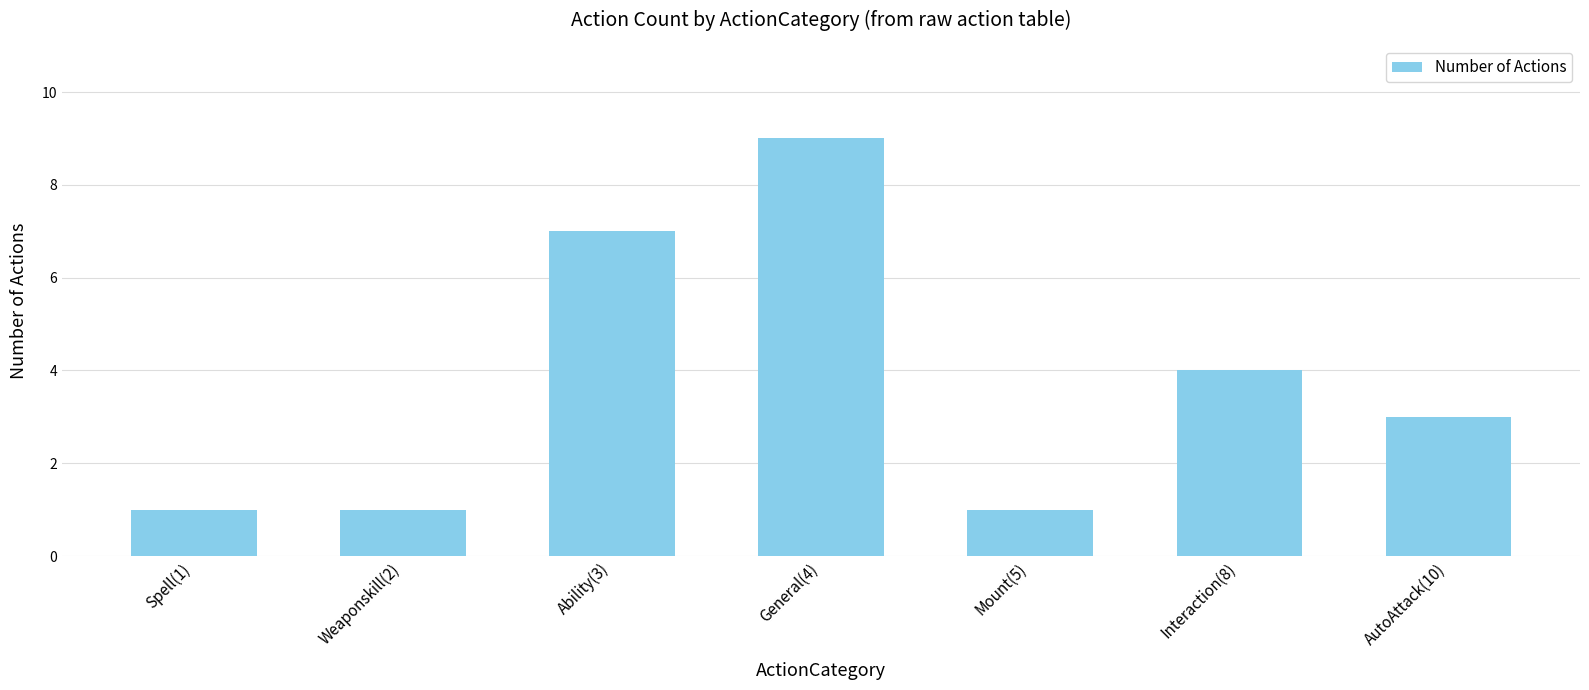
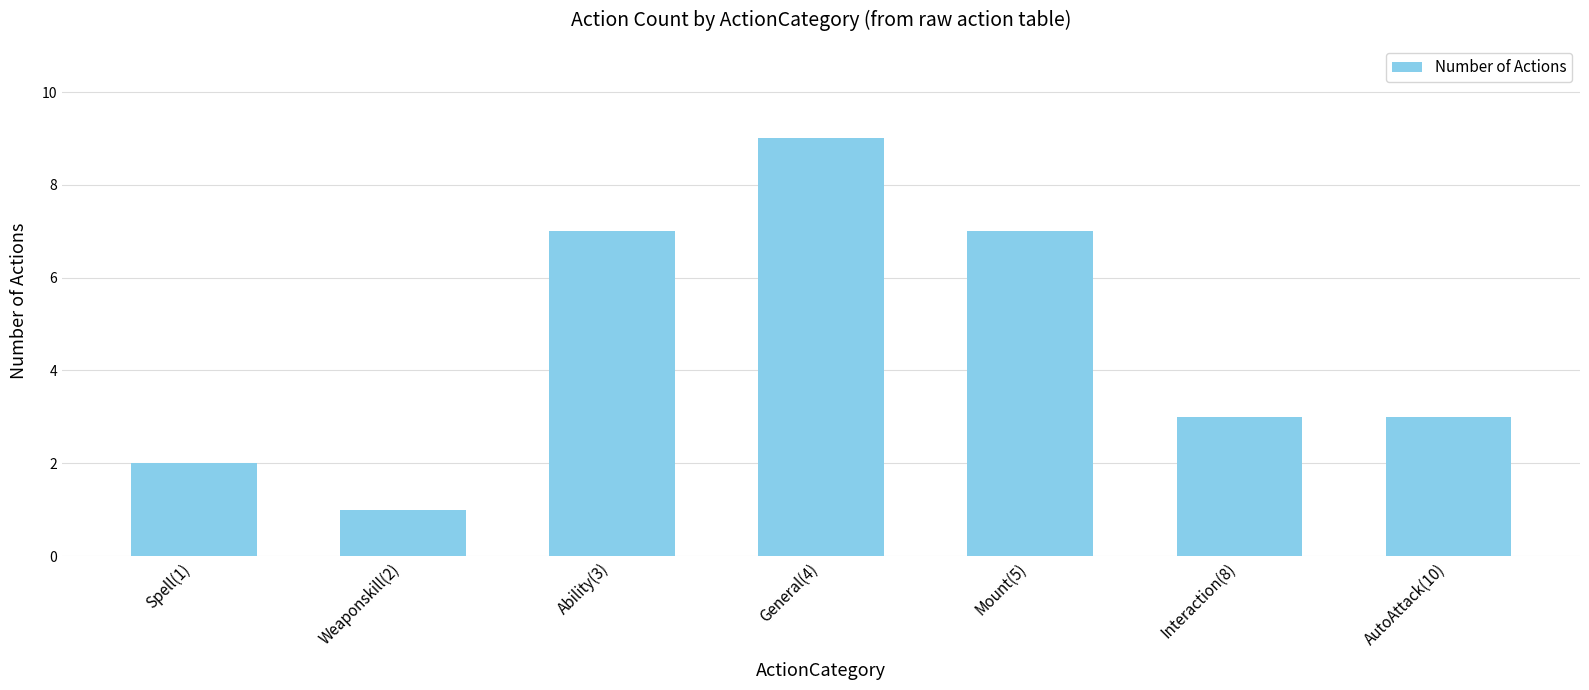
Spell(1): 1 -> 2
Mount(5): 1 -> 7
Interaction(8): 4 -> 3
